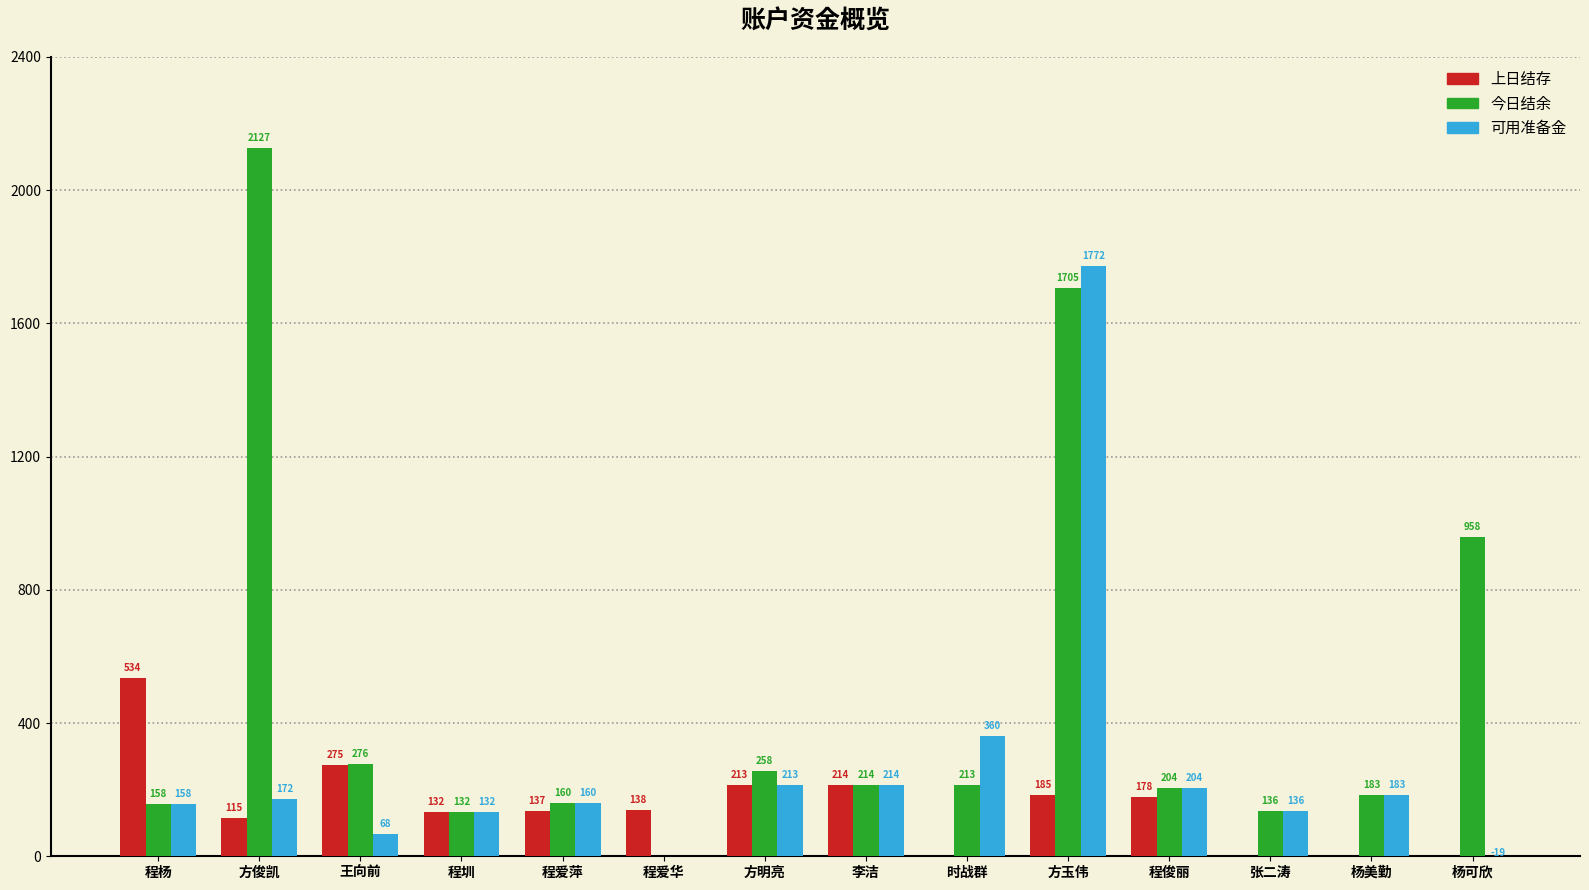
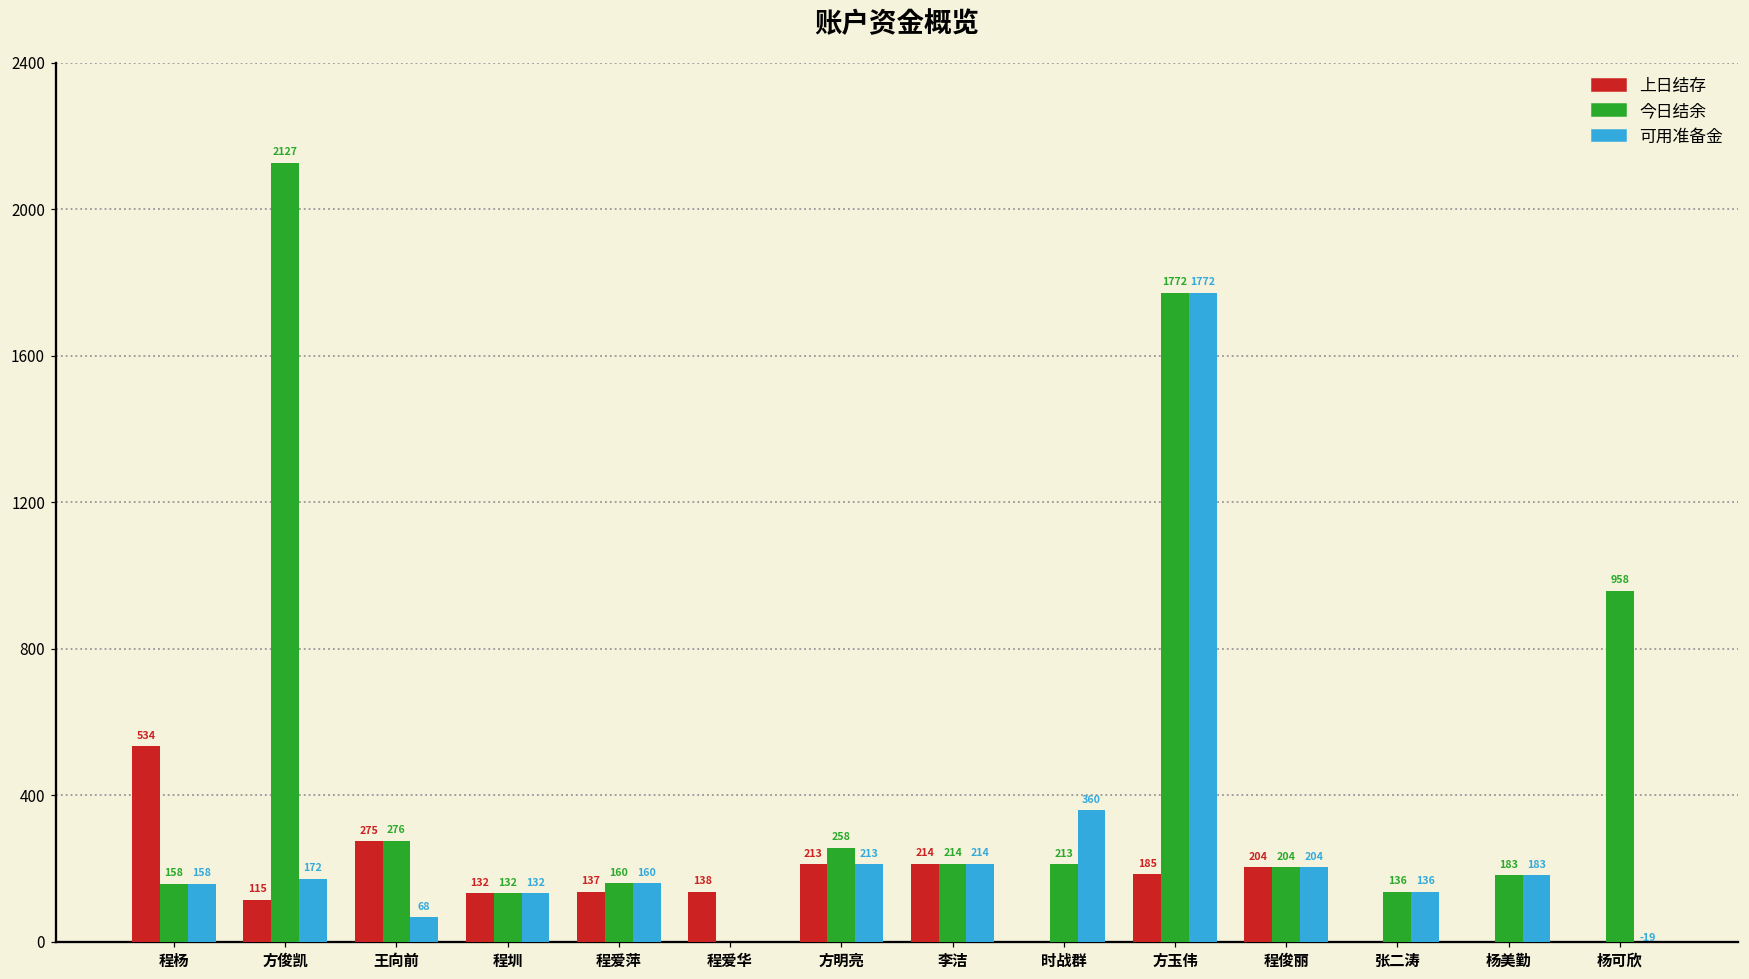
今日结余, 方玉伟: 1705 -> 1772
上日结存, 程俊丽: 178 -> 204
